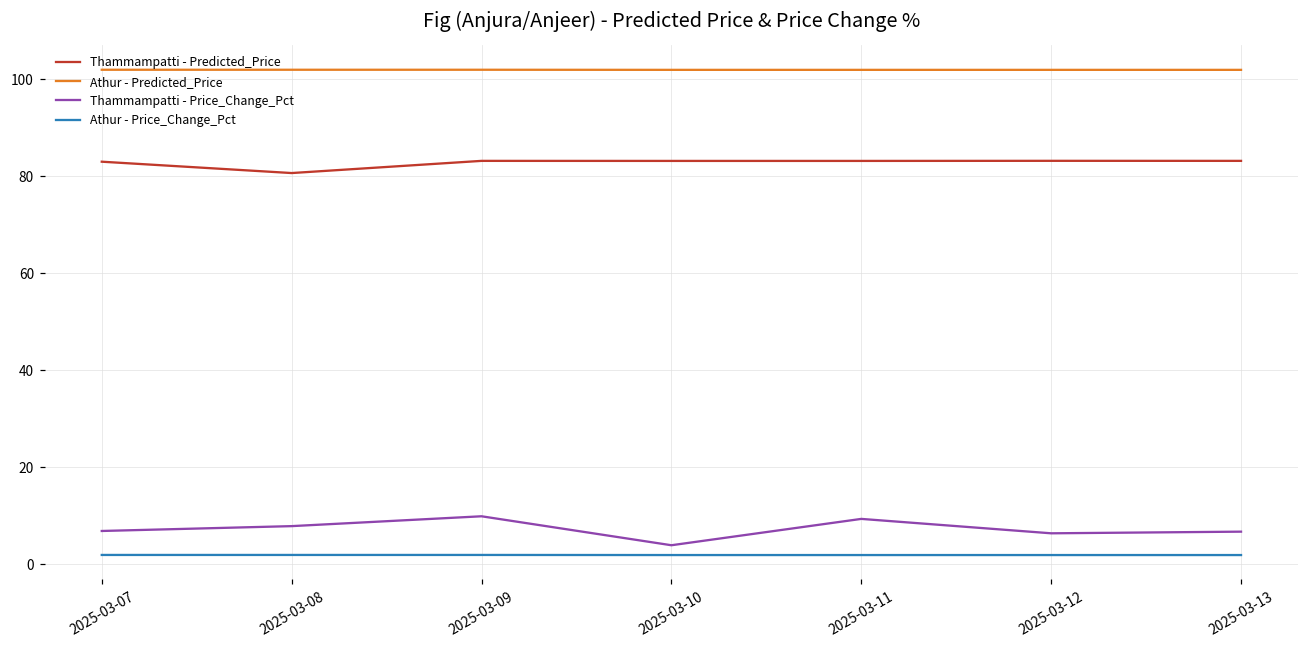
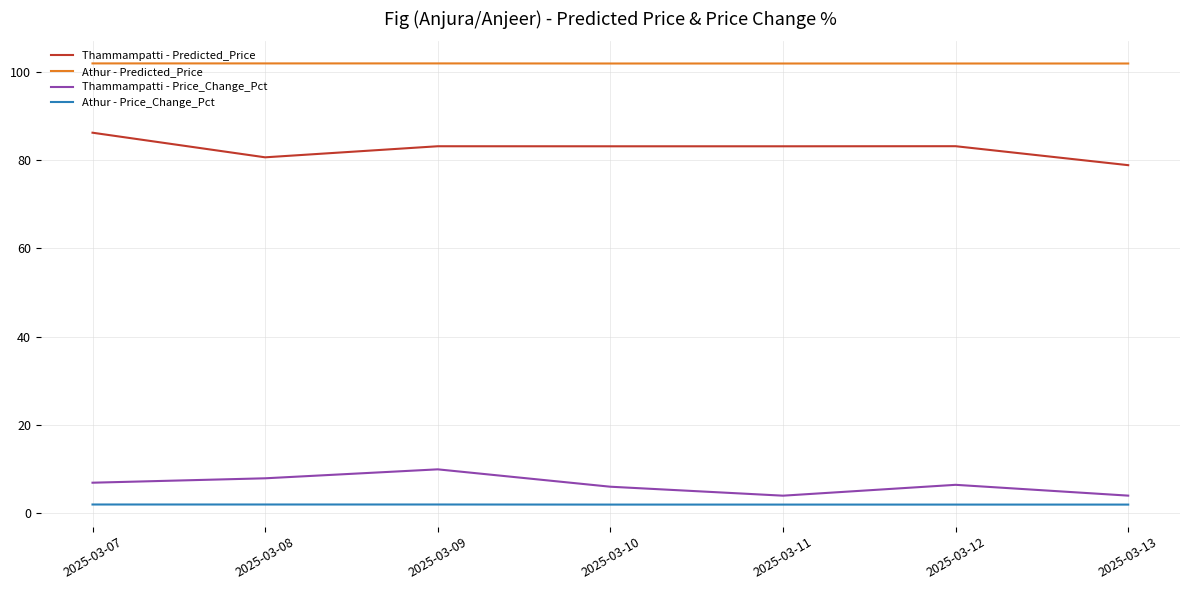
Thammampatti - Predicted_Price, 2025-03-07: 83 -> 86
Thammampatti - Price_Change_Pct, 2025-03-10: 4 -> 6
Thammampatti - Price_Change_Pct, 2025-03-11: 9 -> 4
Thammampatti - Predicted_Price, 2025-03-13: 83 -> 79
Thammampatti - Price_Change_Pct, 2025-03-13: 7 -> 4
